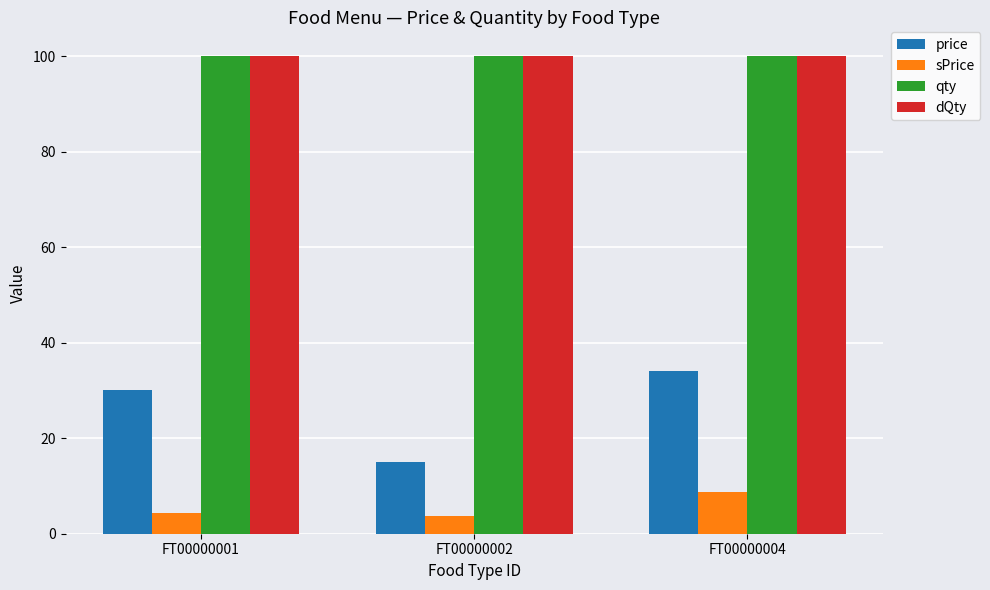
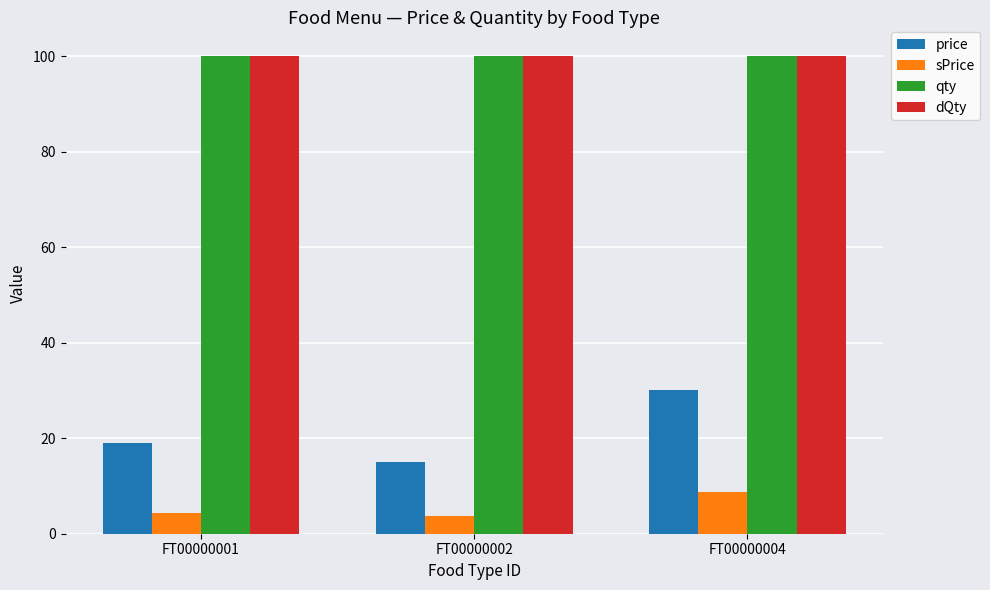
price, FT00000001: 30 -> 19
price, FT00000004: 34 -> 30
